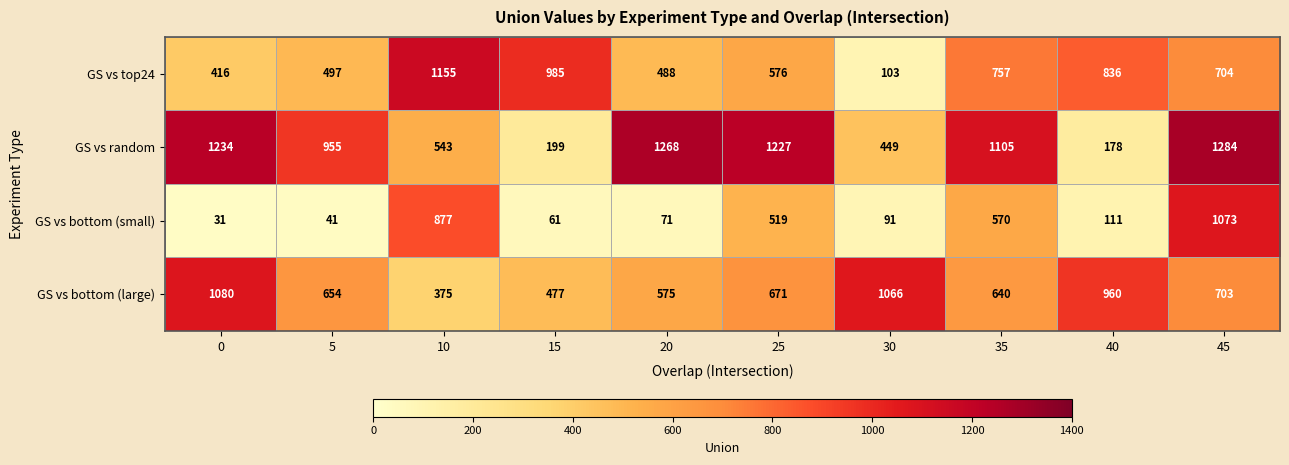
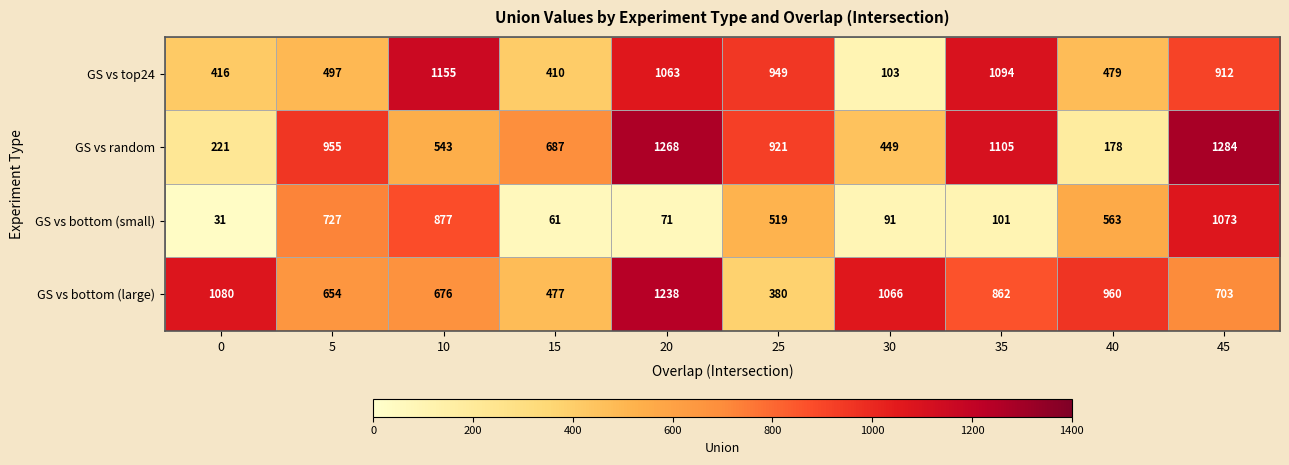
GS vs top24, 15: 985 -> 410
GS vs top24, 20: 488 -> 1063
GS vs top24, 25: 576 -> 949
GS vs top24, 35: 757 -> 1094
GS vs top24, 40: 836 -> 479
GS vs top24, 45: 704 -> 912
GS vs random, 0: 1234 -> 221
GS vs random, 15: 199 -> 687
GS vs random, 25: 1227 -> 921
GS vs bottom (small), 5: 41 -> 727
GS vs bottom (small), 35: 570 -> 101
GS vs bottom (small), 40: 111 -> 563
GS vs bottom (large), 10: 375 -> 676
GS vs bottom (large), 20: 575 -> 1238
GS vs bottom (large), 25: 671 -> 380
GS vs bottom (large), 35: 640 -> 862
